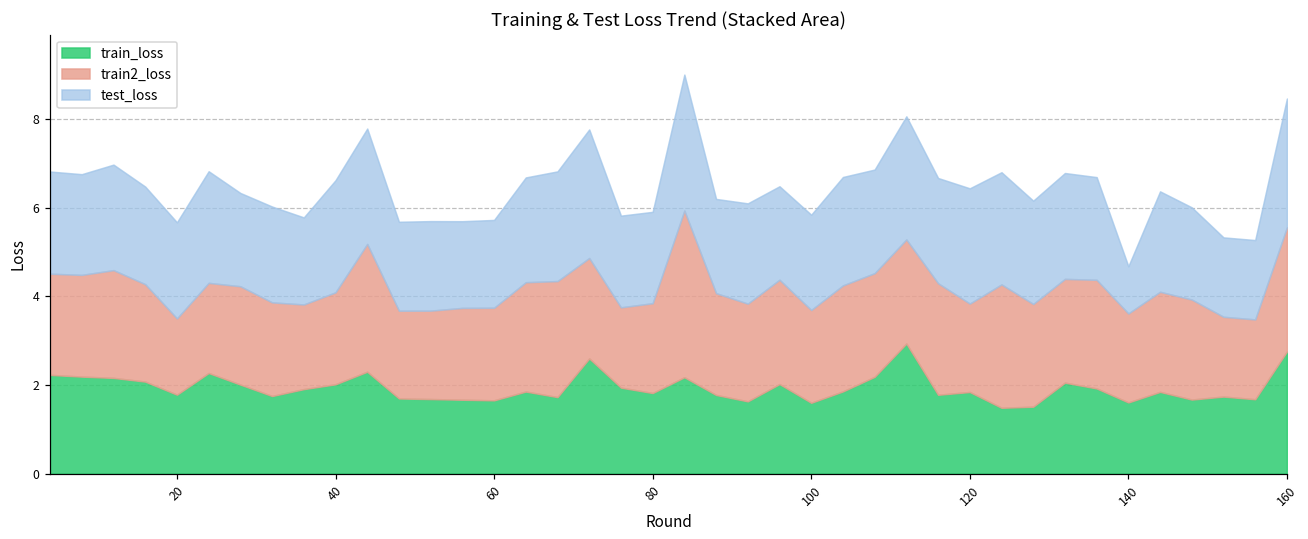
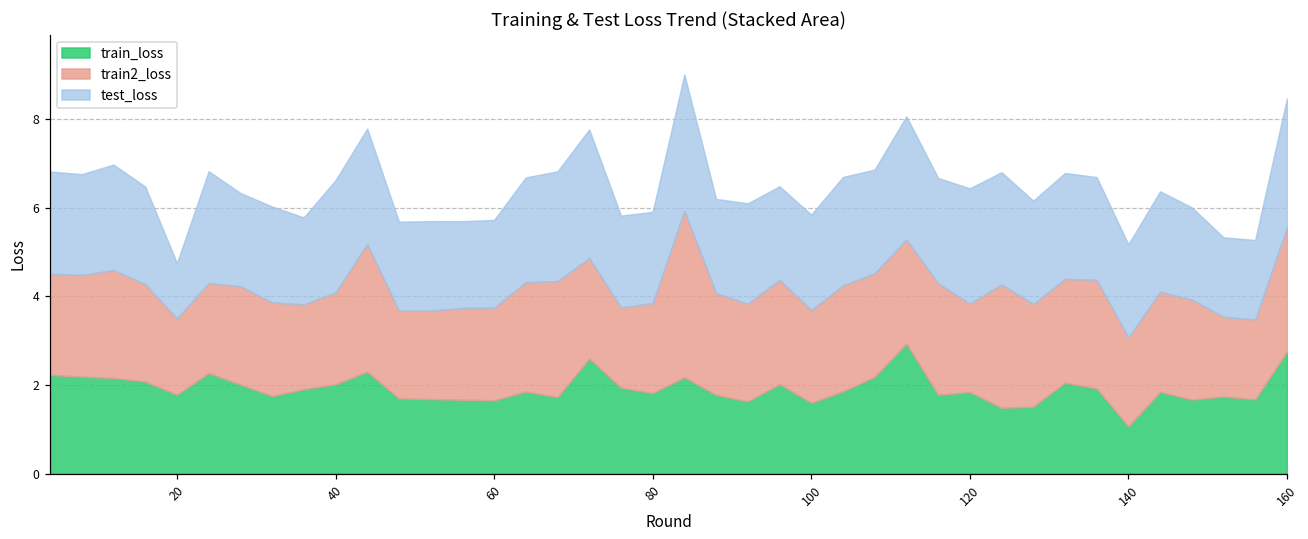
test_loss, 20: 2.2 -> 1.2
train_loss, 140: 1.6 -> 1.1
test_loss, 140: 1.1 -> 2.1
